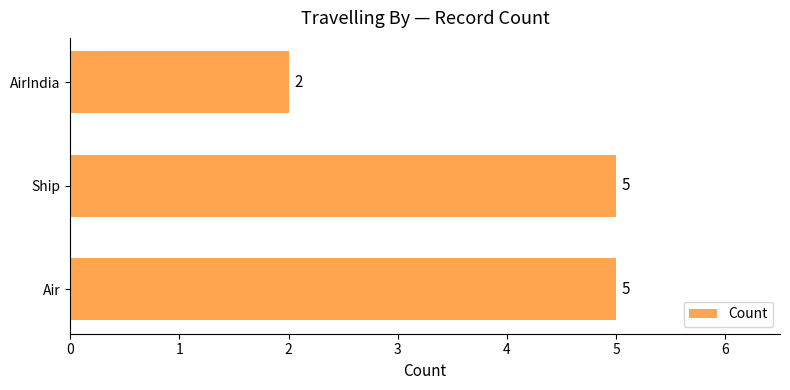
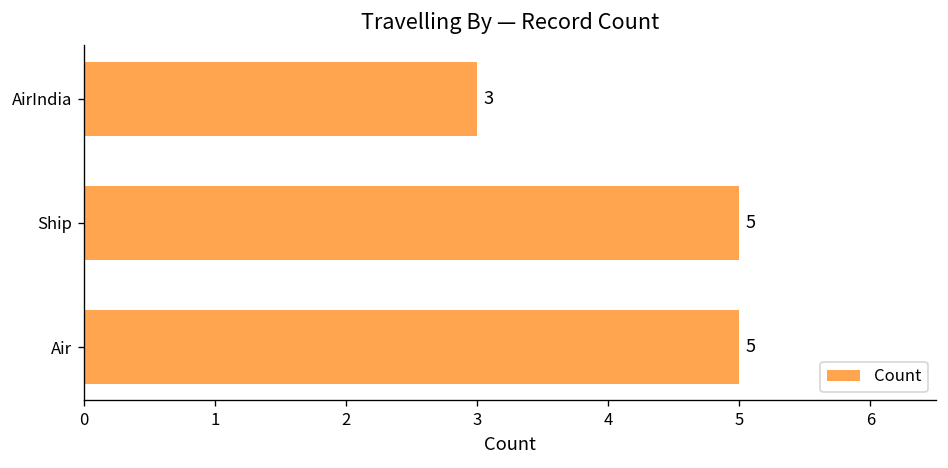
AirIndia: 2 -> 3
